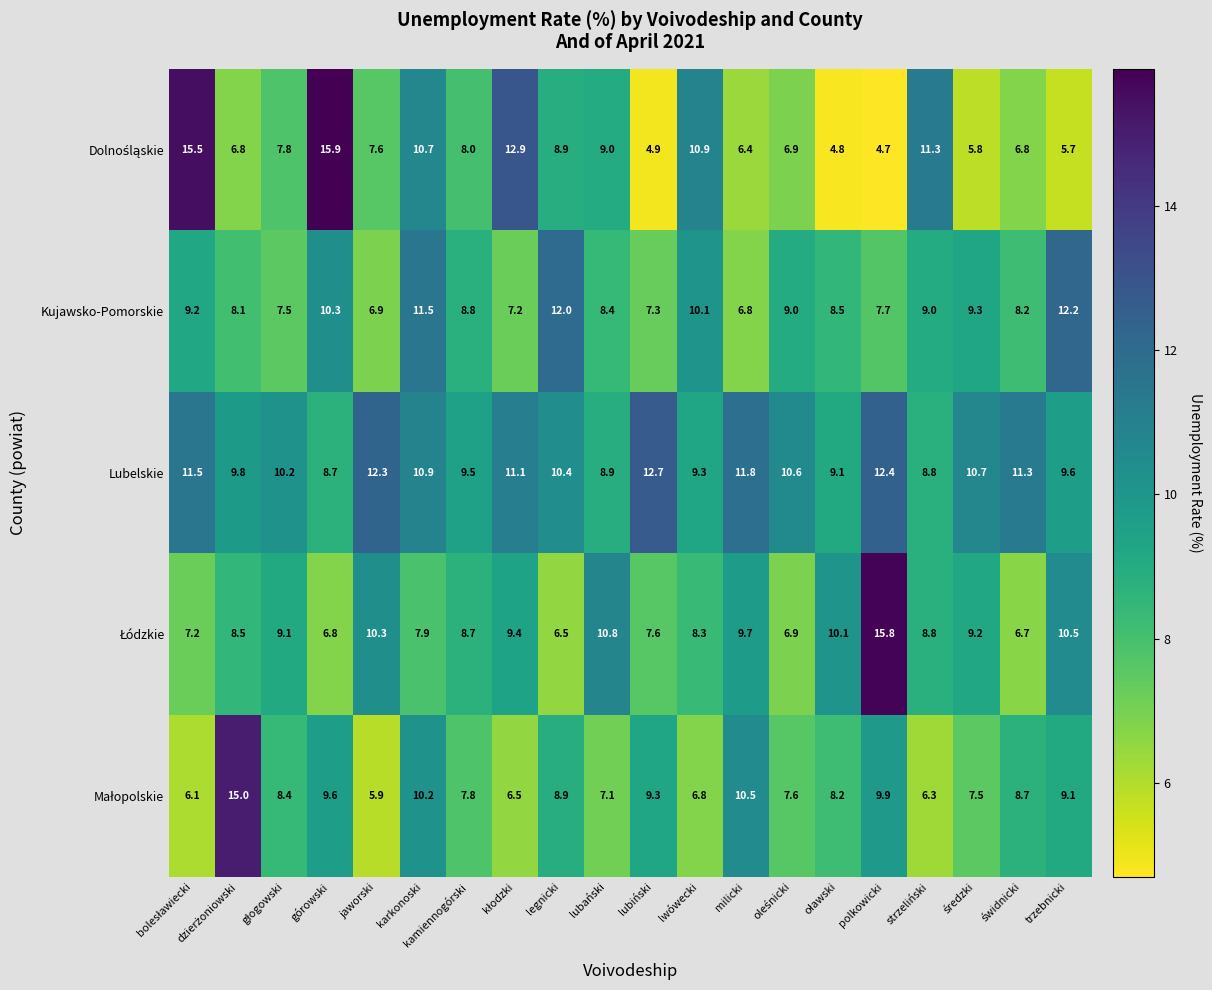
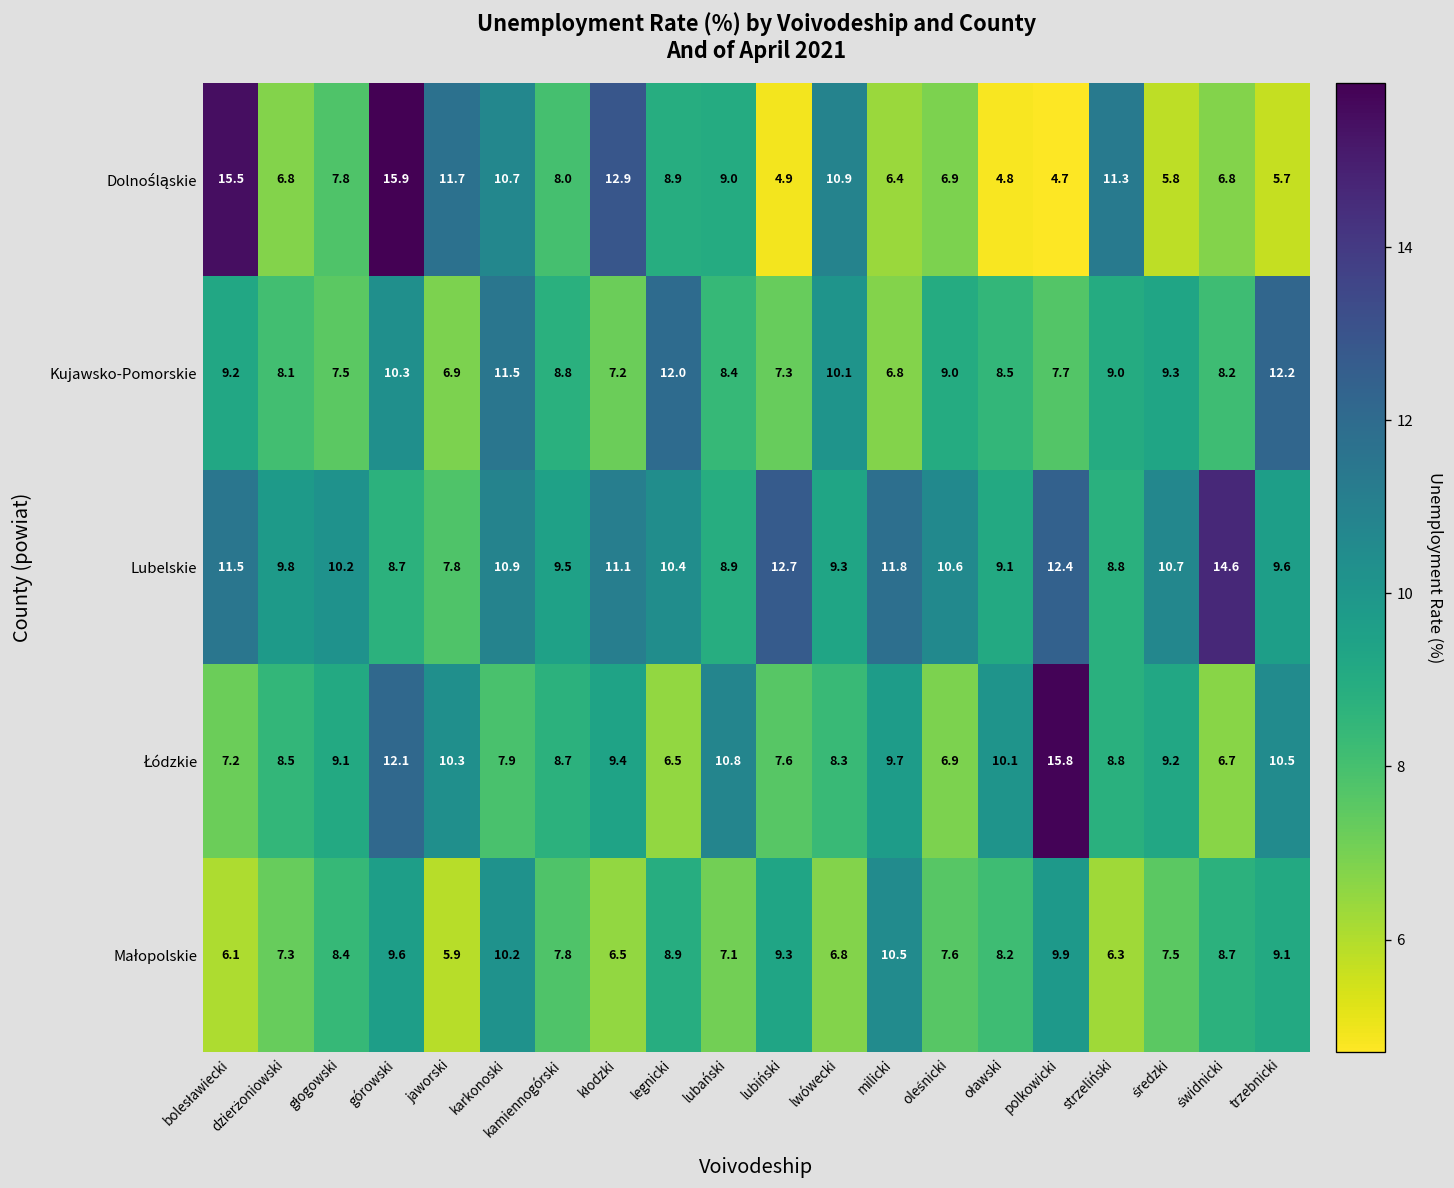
Dolnośląskie, jaworski: 7.6 -> 11.7
Lubelskie, jaworski: 12.3 -> 7.8
Lubelskie, świdnicki: 11.3 -> 14.6
Łódzkie, górowski: 6.8 -> 12.1
Małopolskie, dzierżoniowski: 15.0 -> 7.3
